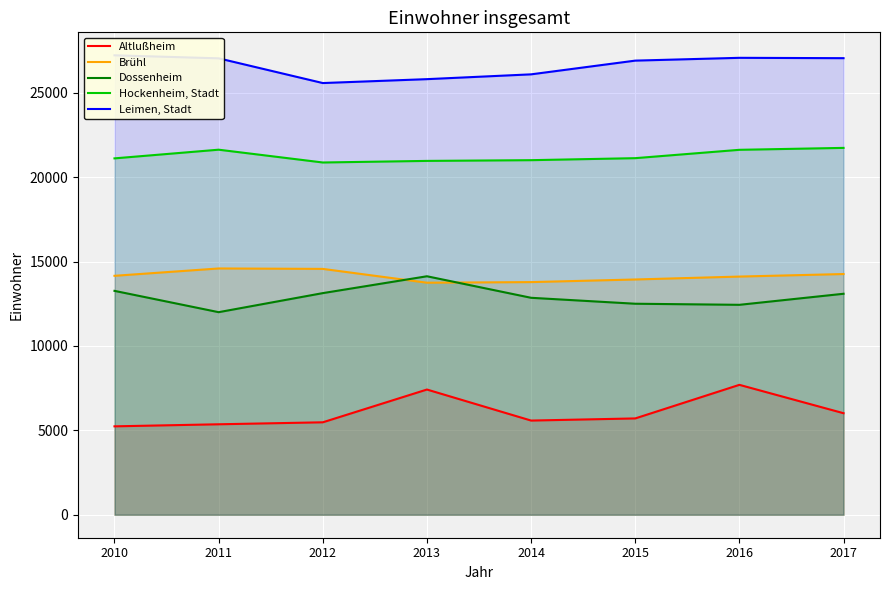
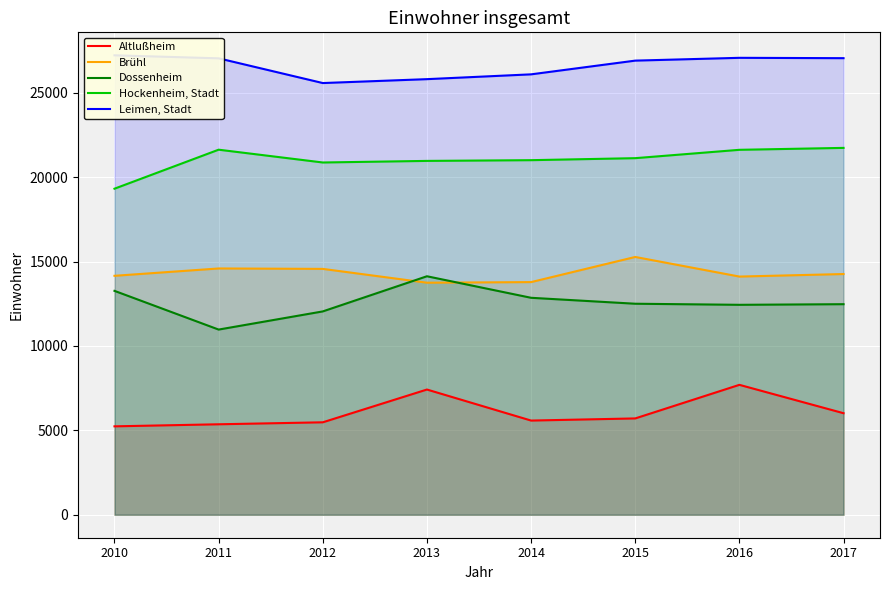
Hockenheim, Stadt, 2010: 21100 -> 19300
Dossenheim, 2011: 12000 -> 11000
Dossenheim, 2012: 13100 -> 12000
Brühl, 2015: 13900 -> 15300
Dossenheim, 2017: 13100 -> 12500
